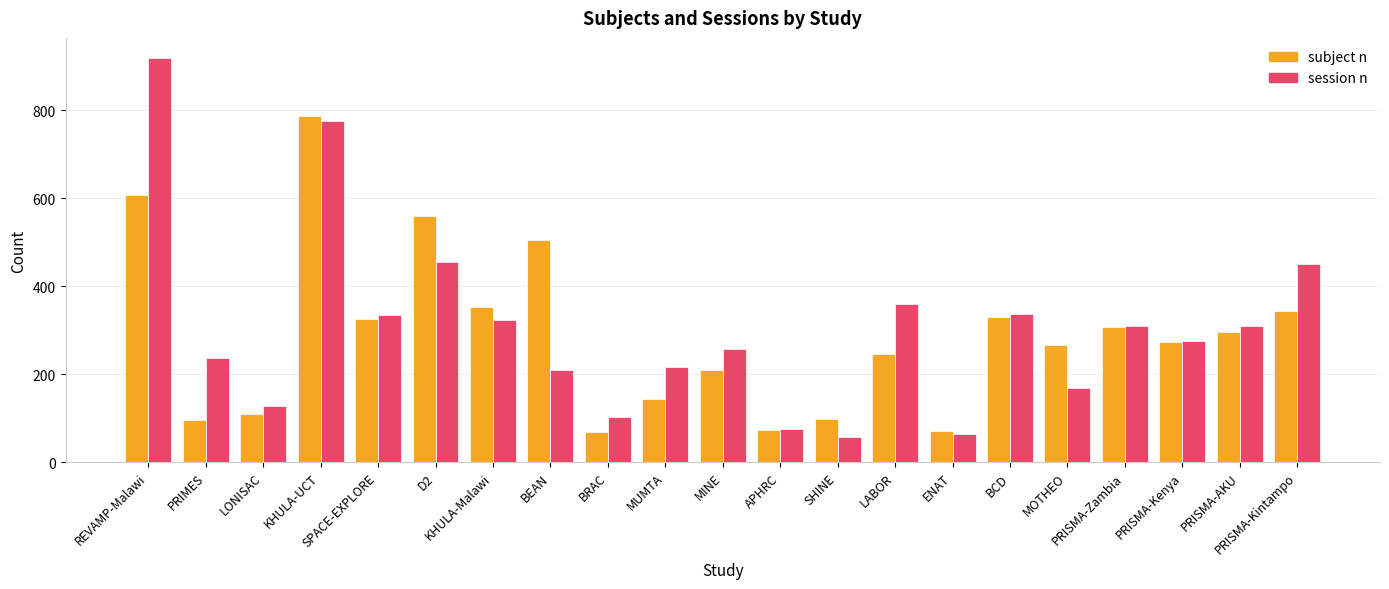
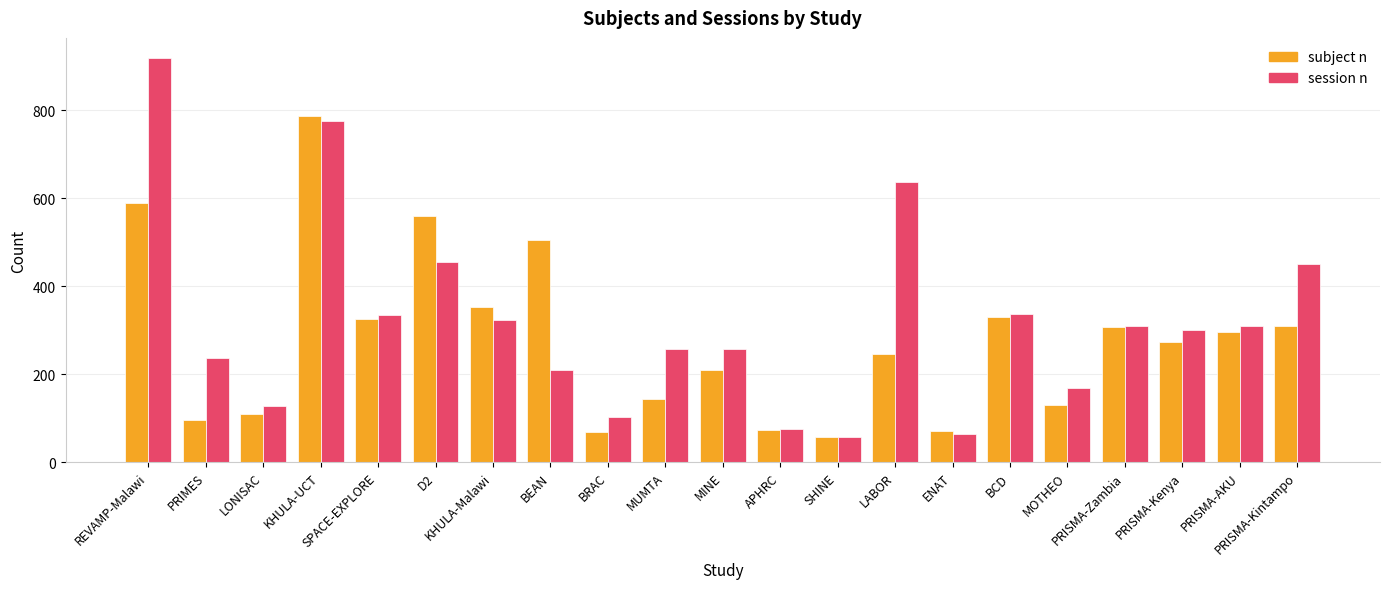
subject n, REVAMP-Malawi: 610 -> 590
session n, MUMTA: 220 -> 260
subject n, SHINE: 100 -> 60
session n, LABOR: 360 -> 640
subject n, MOTHEO: 270 -> 130
session n, PRISMA-Kenya: 280 -> 300
subject n, PRISMA-Kintampo: 340 -> 310
